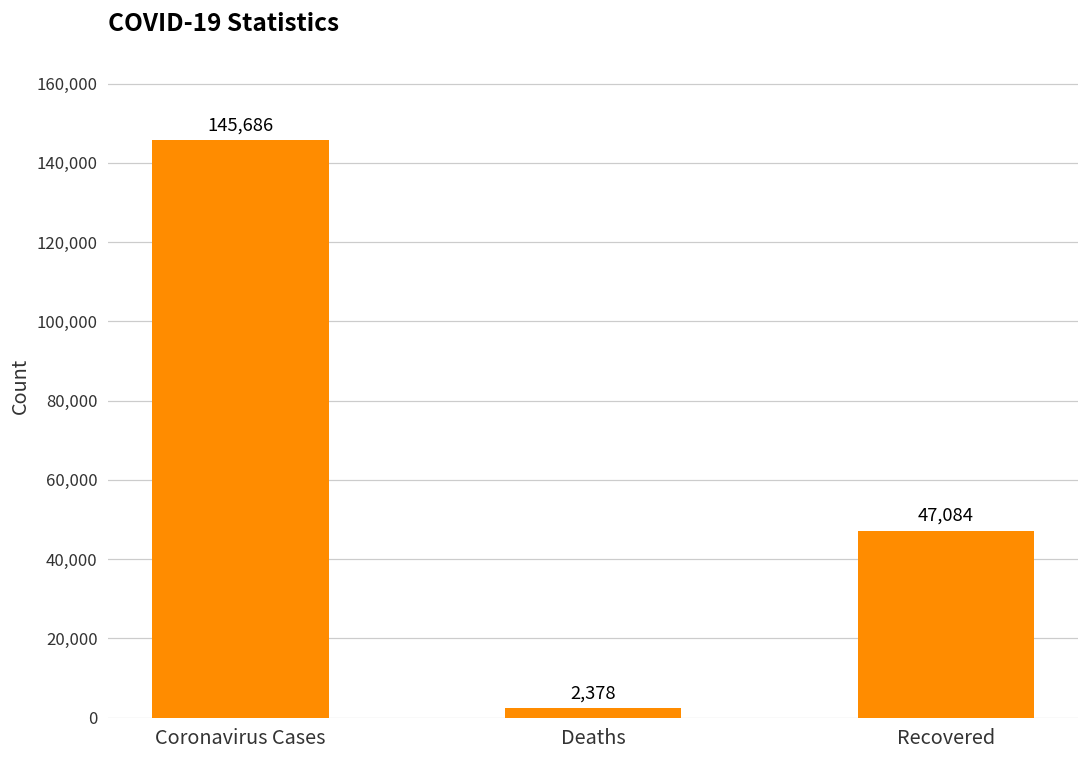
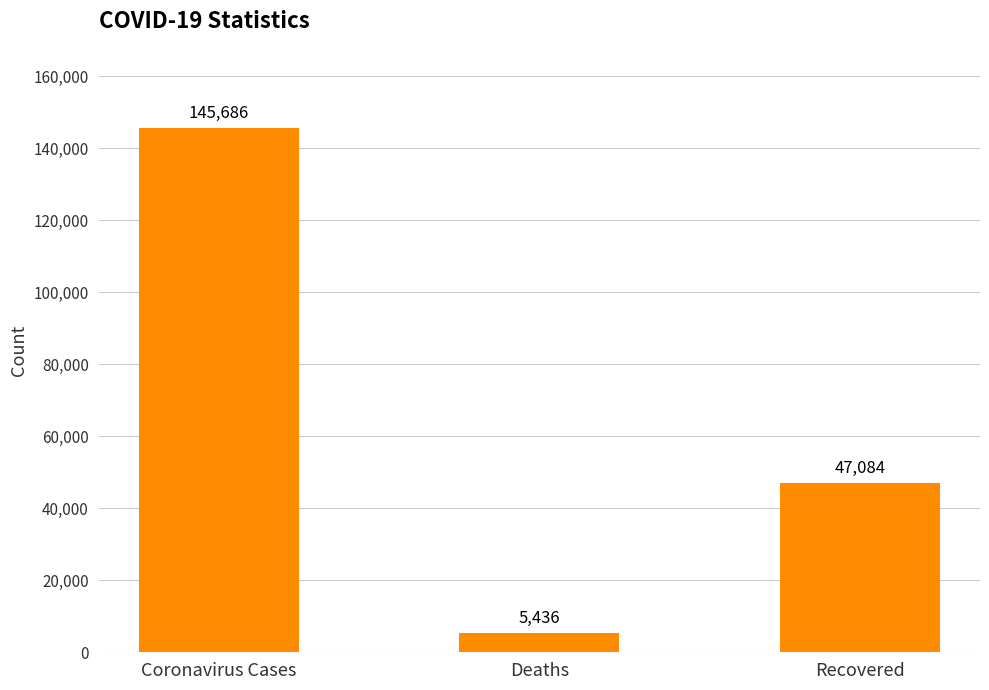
Deaths: 2,378 -> 5,436
